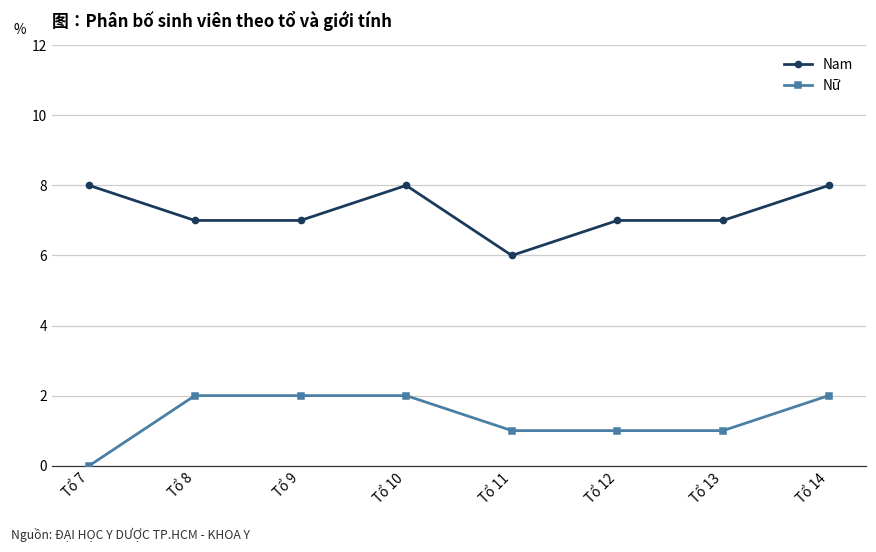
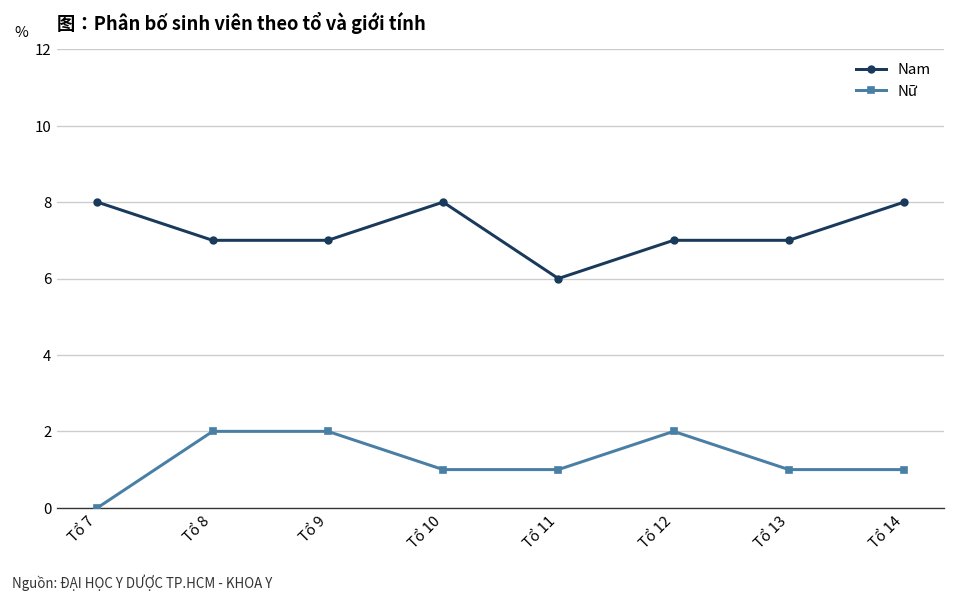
Nữ, Tổ 10: 2 -> 1
Nữ, Tổ 12: 1 -> 2
Nữ, Tổ 14: 2 -> 1
